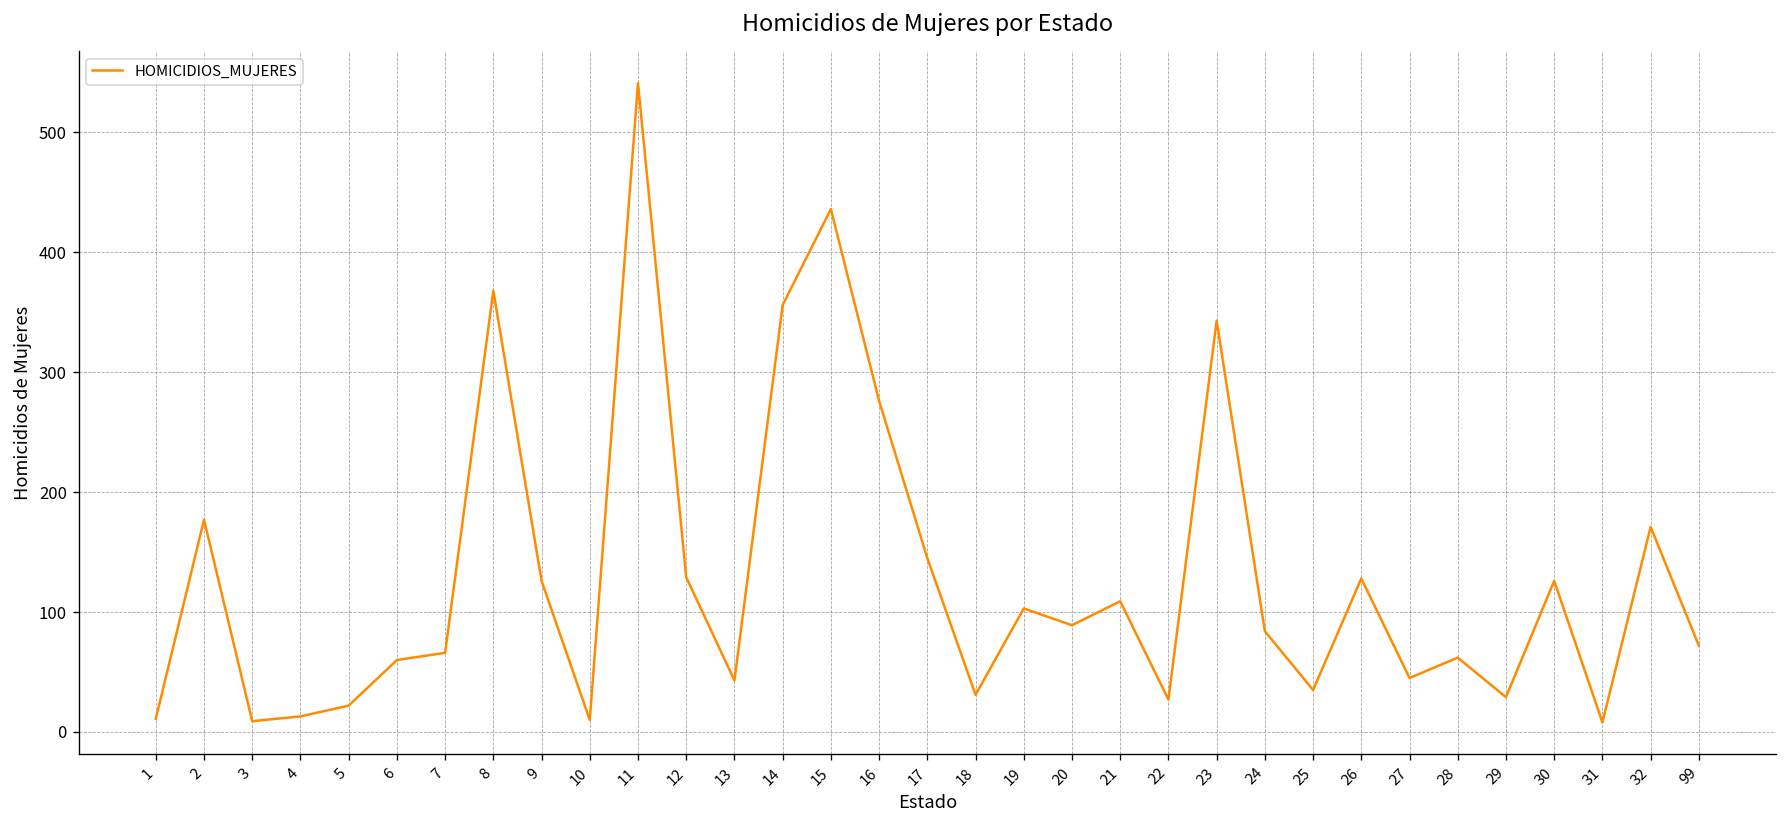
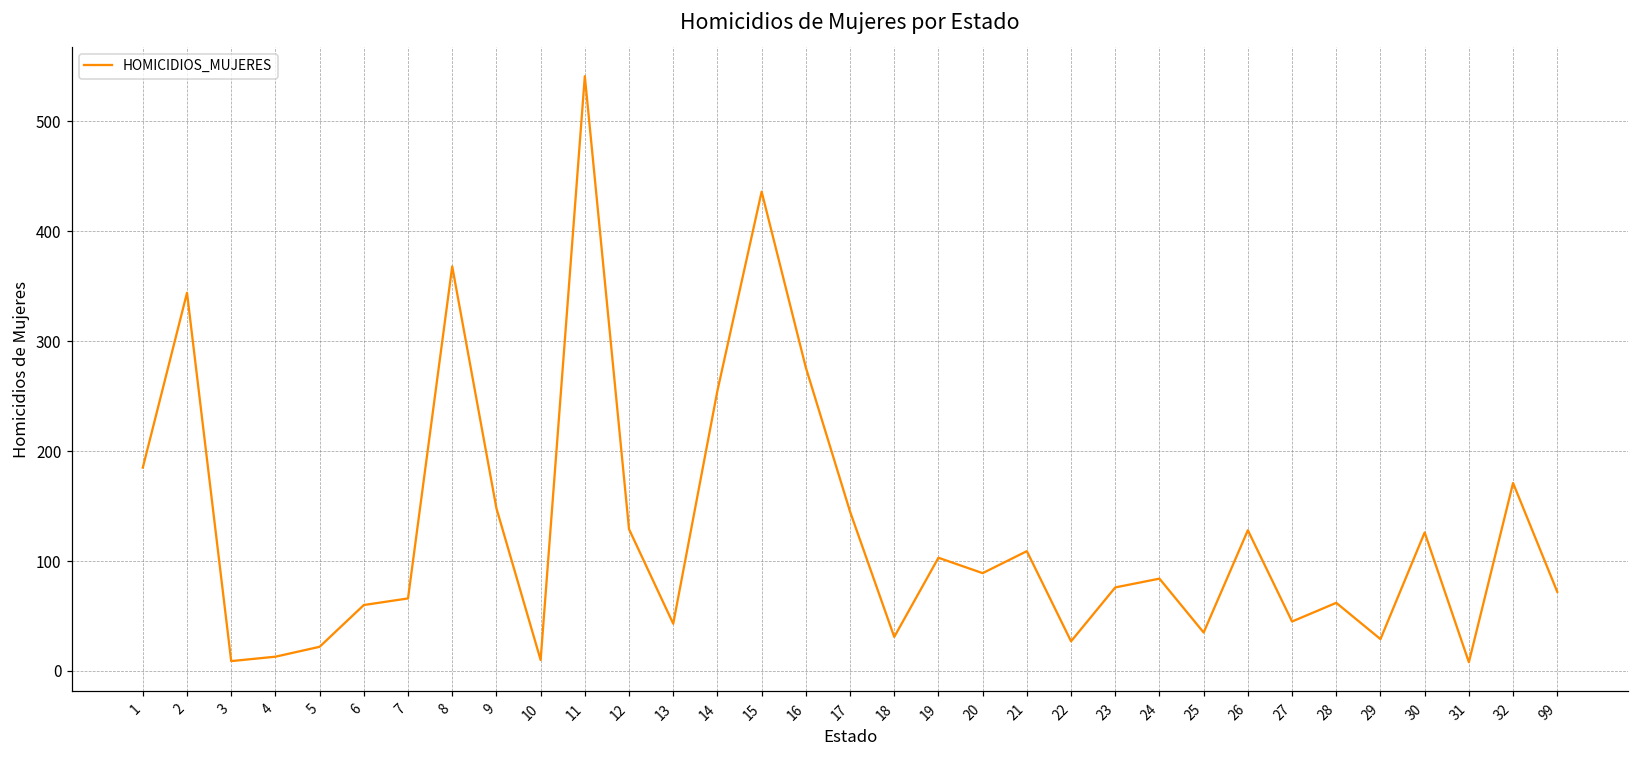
1: 10 -> 190
2: 180 -> 340
9: 130 -> 150
14: 360 -> 260
23: 340 -> 80
